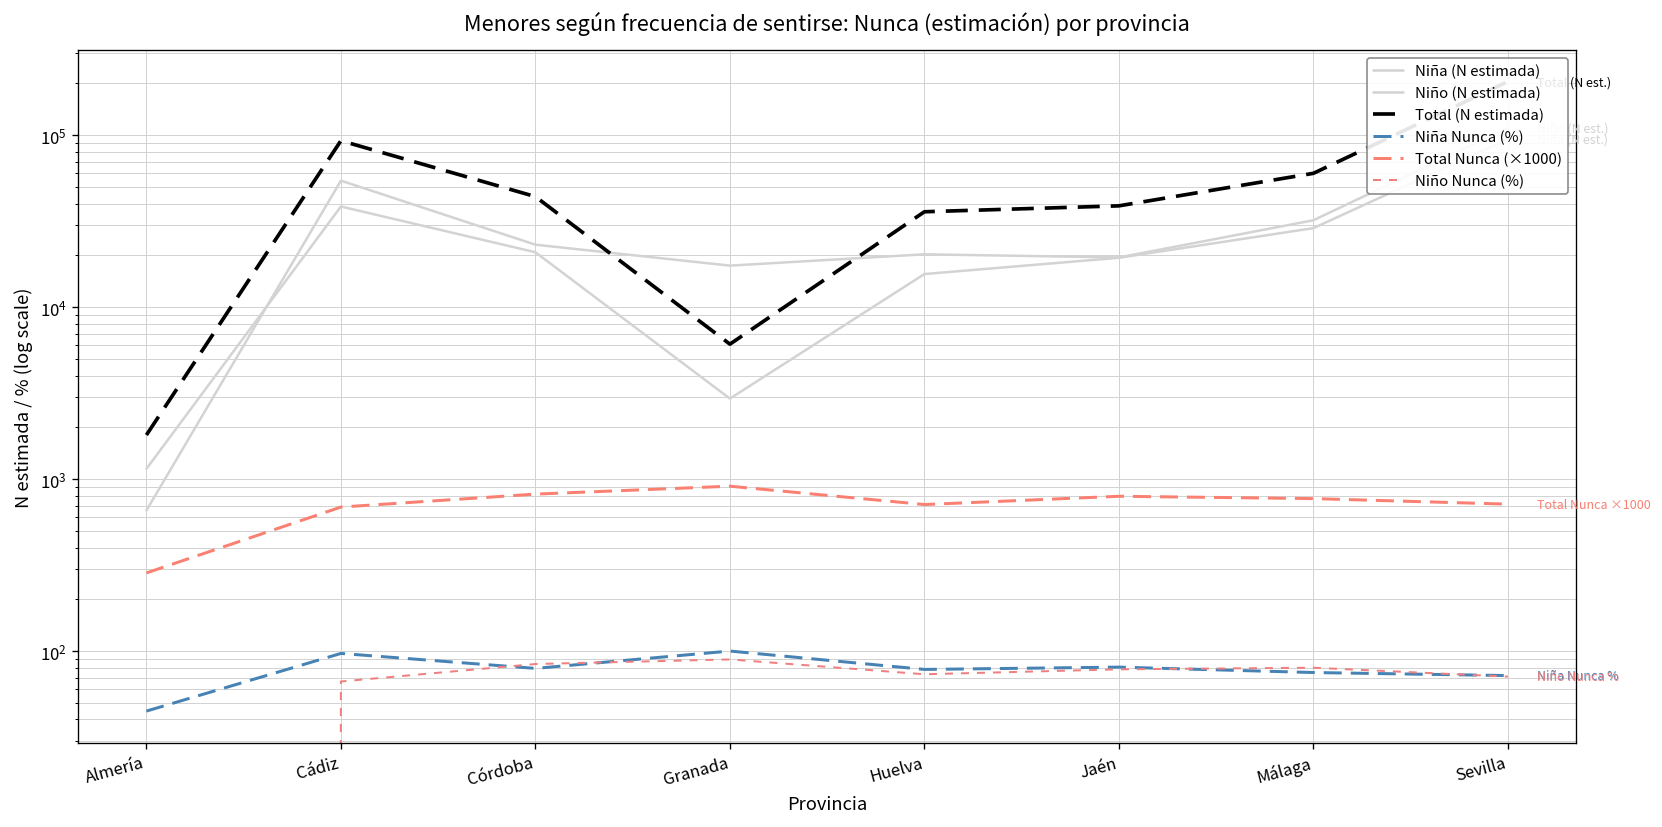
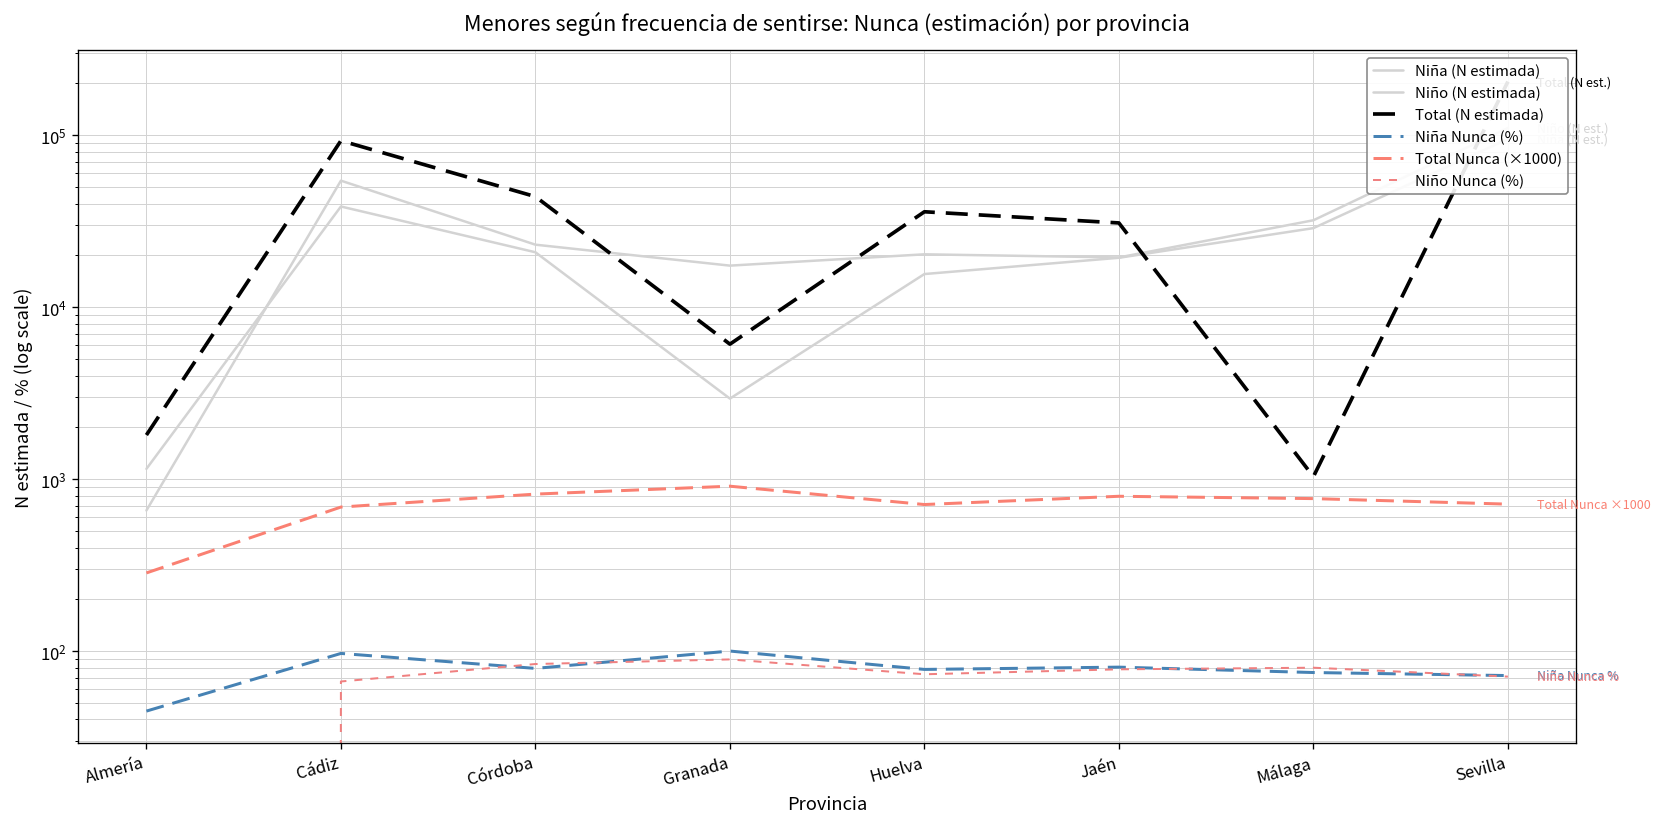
Total (N estimada), Jaén: 39000 -> 31000
Total (N estimada), Málaga: 60000 -> 1000
